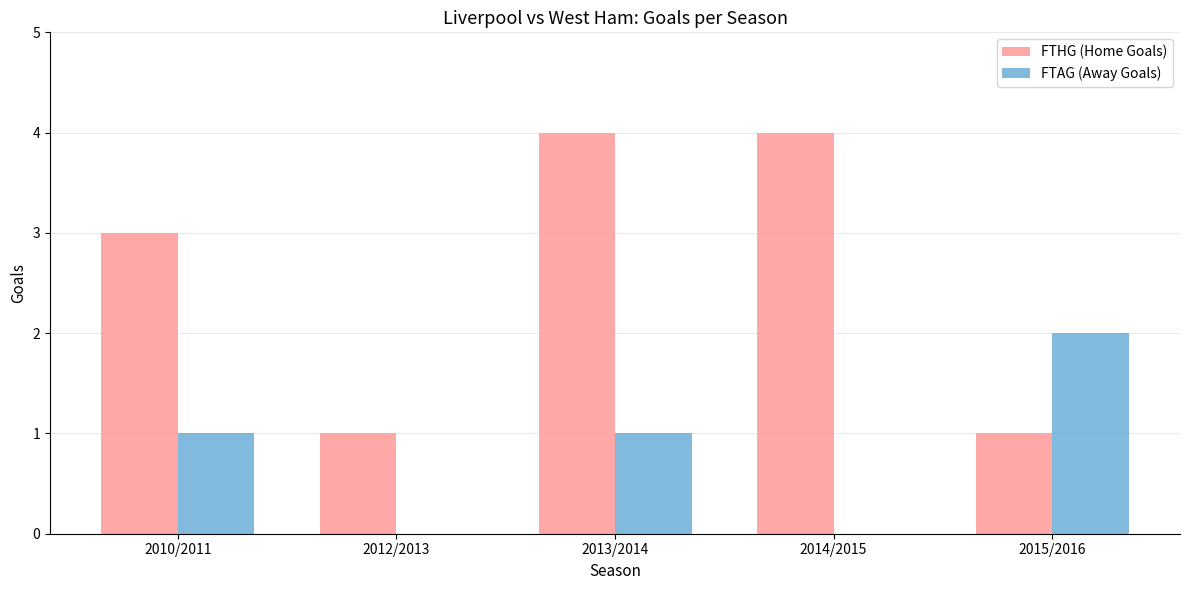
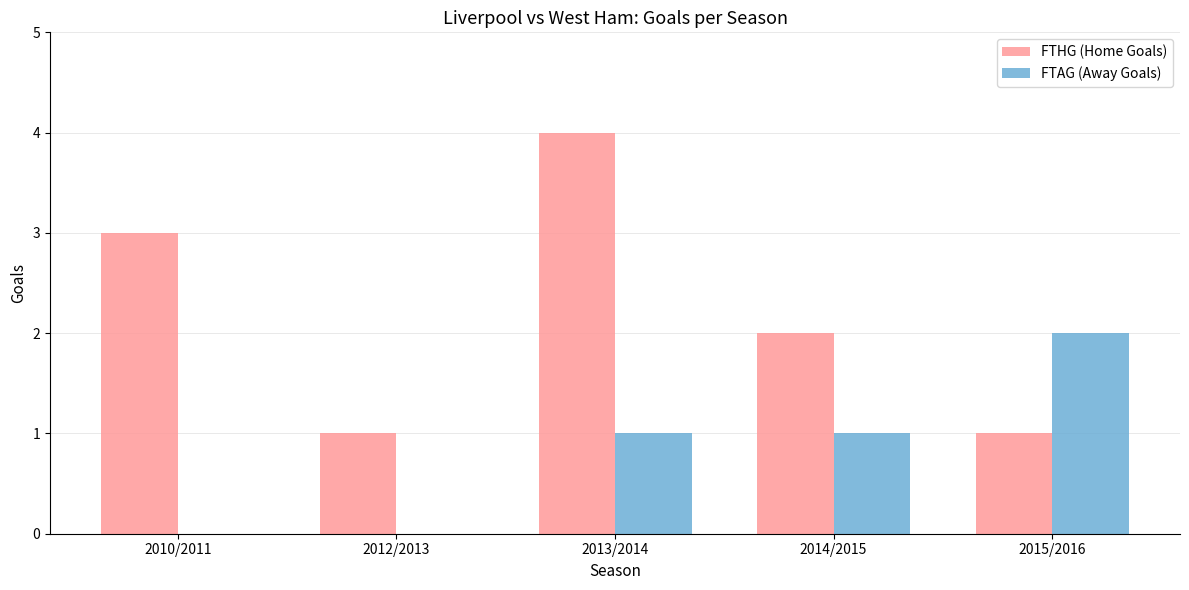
FTAG (Away Goals), 2010/2011: 1 -> 0
FTHG (Home Goals), 2014/2015: 4 -> 2
FTAG (Away Goals), 2014/2015: 0 -> 1
